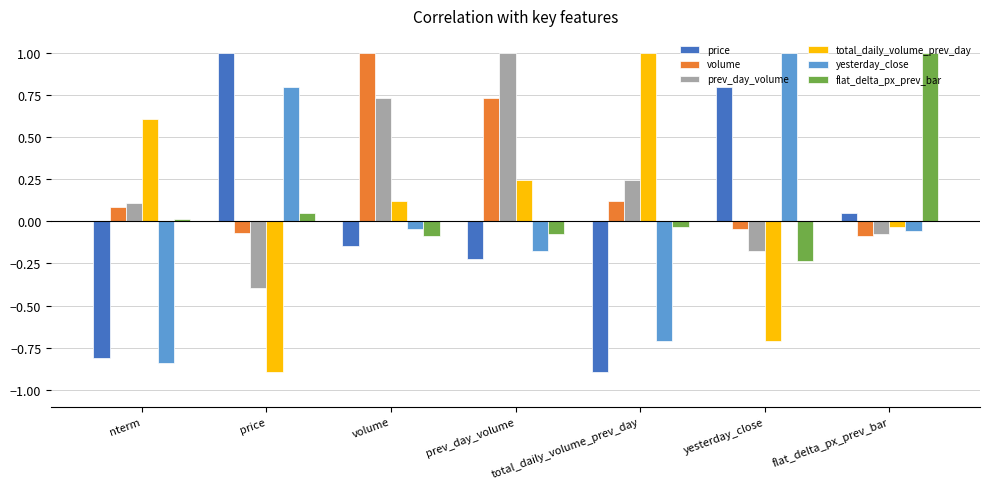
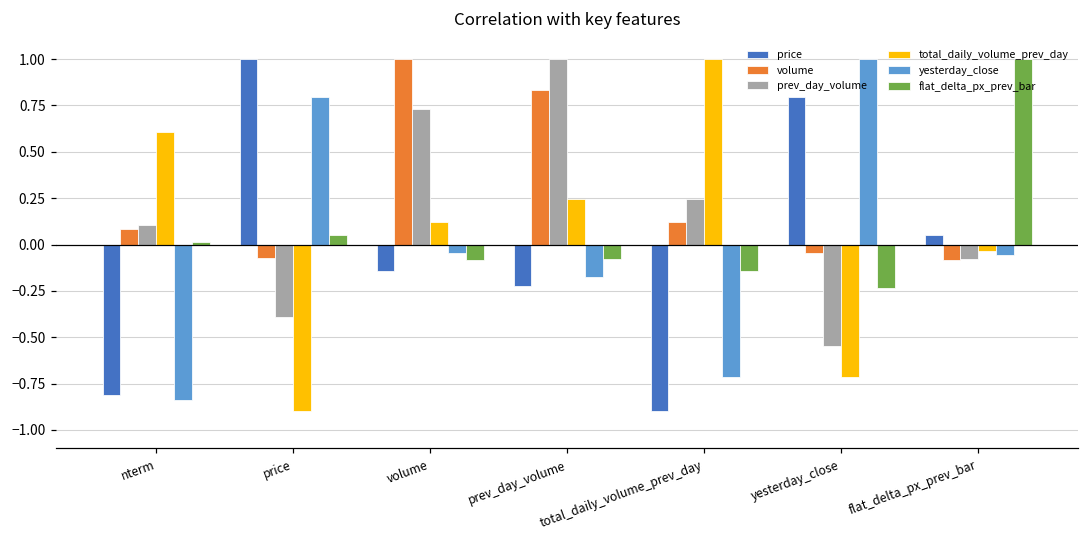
volume, prev_day_volume: 0.73 -> 0.83
flat_delta_px_prev_bar, total_daily_volume_prev_day: -0.04 -> -0.14
prev_day_volume, yesterday_close: -0.18 -> -0.55
